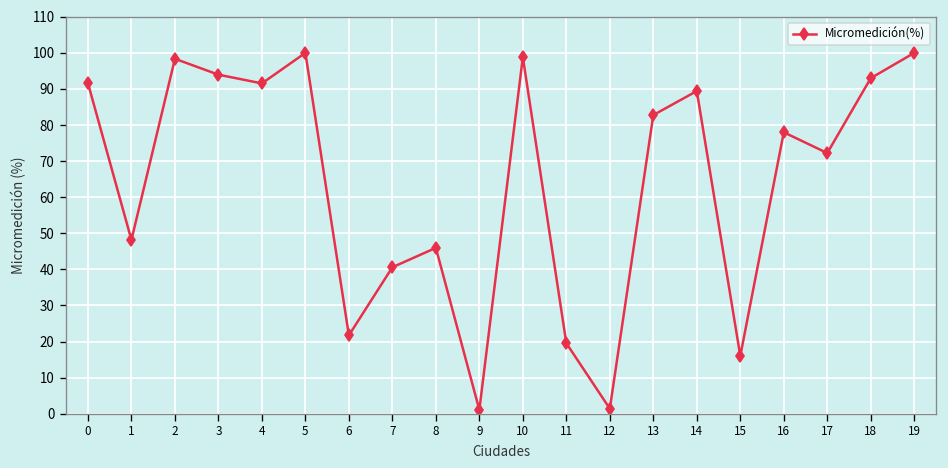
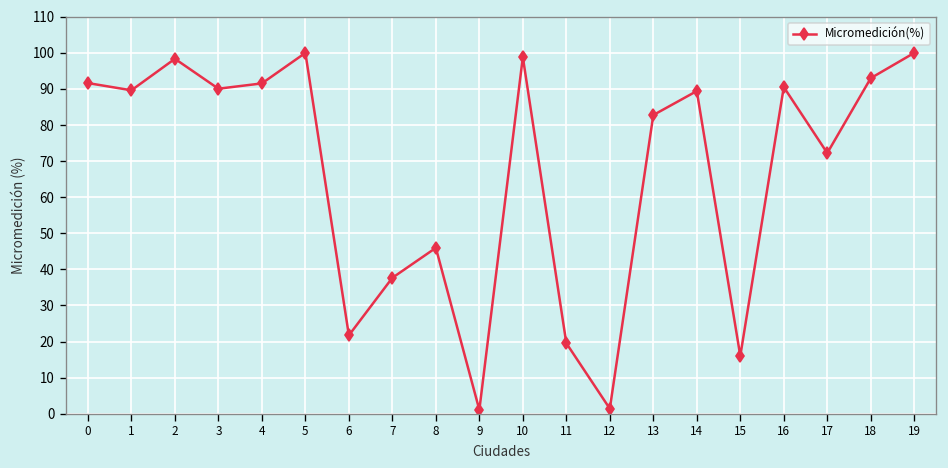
1: 48 -> 90
3: 94 -> 90
7: 41 -> 38
16: 78 -> 91
